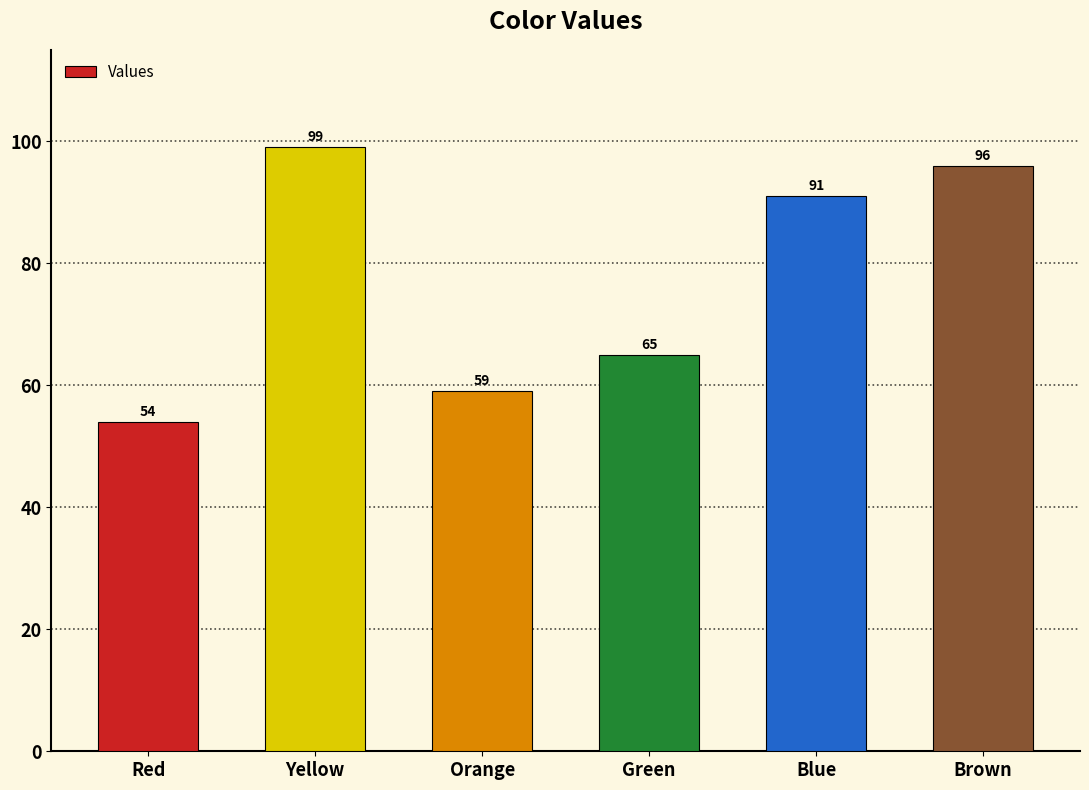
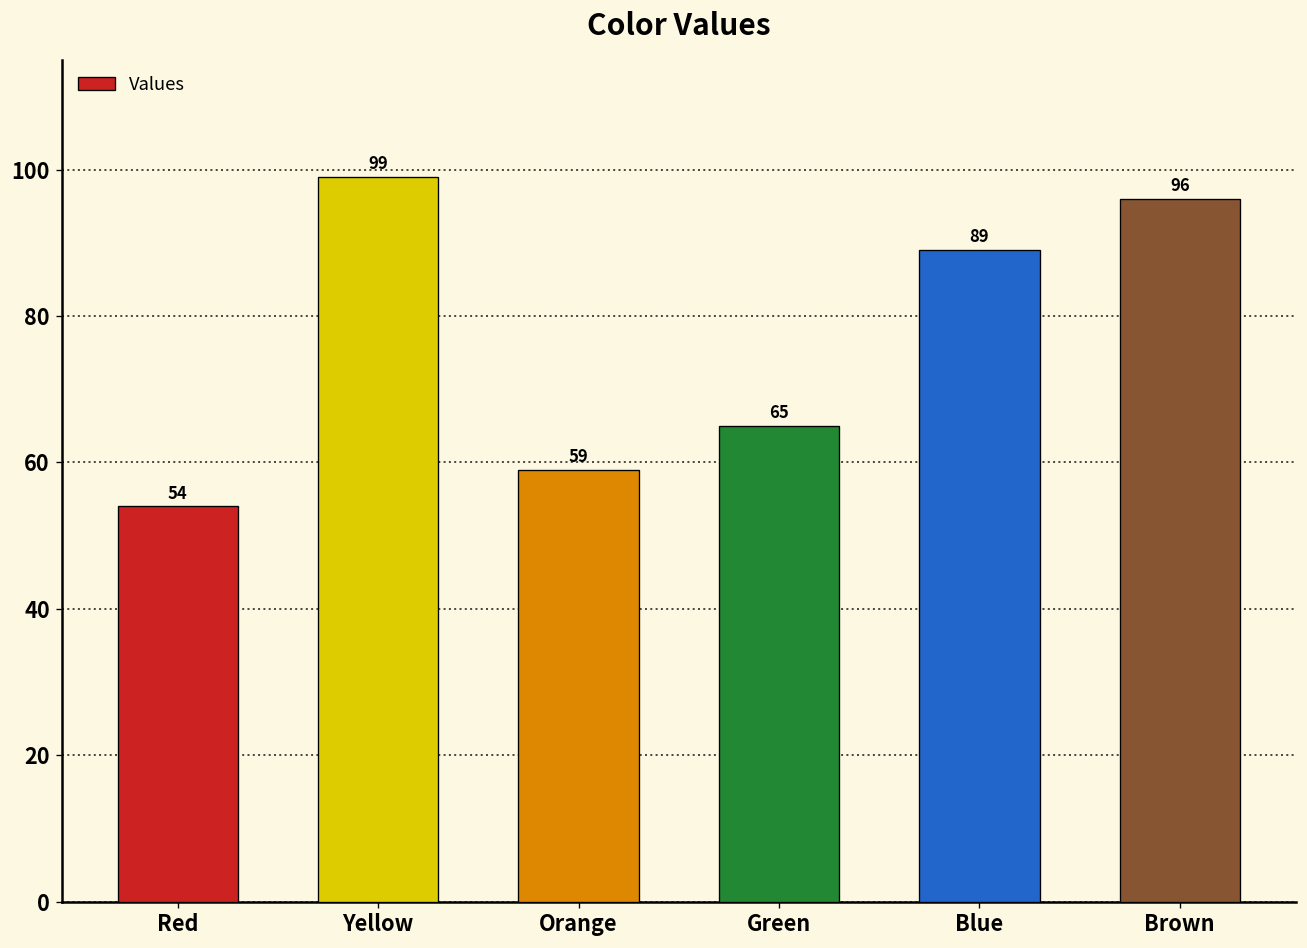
Blue: 91 -> 89
